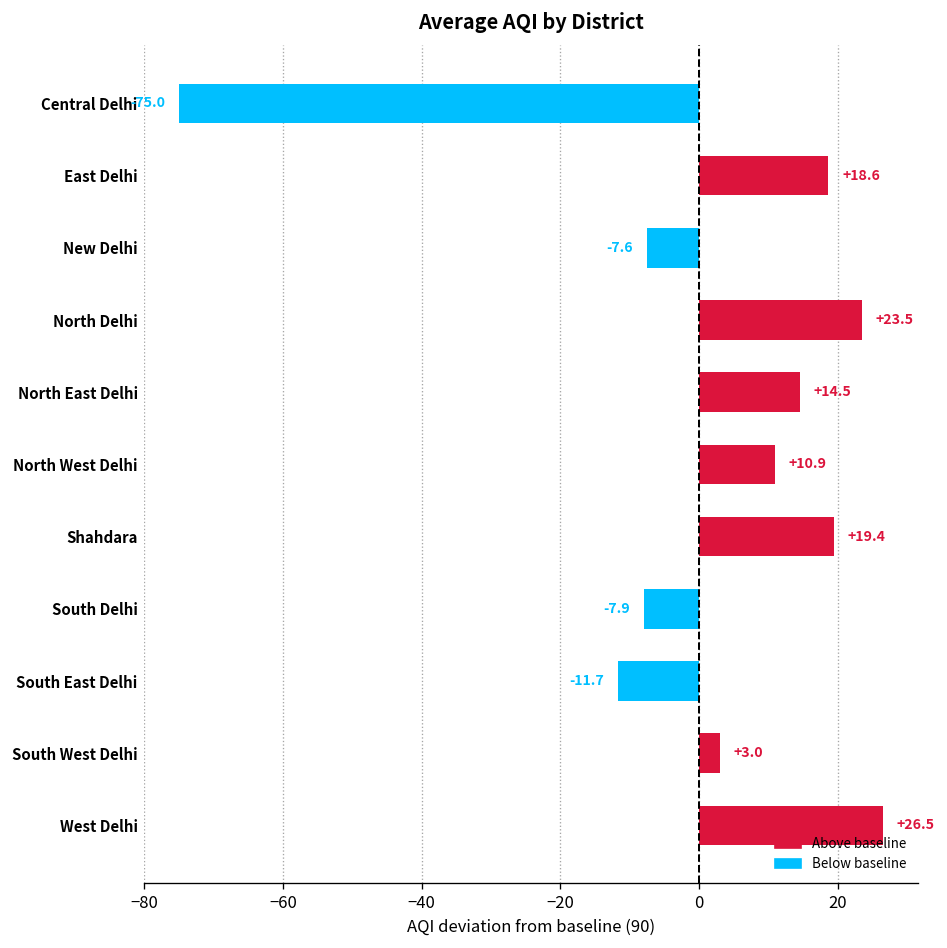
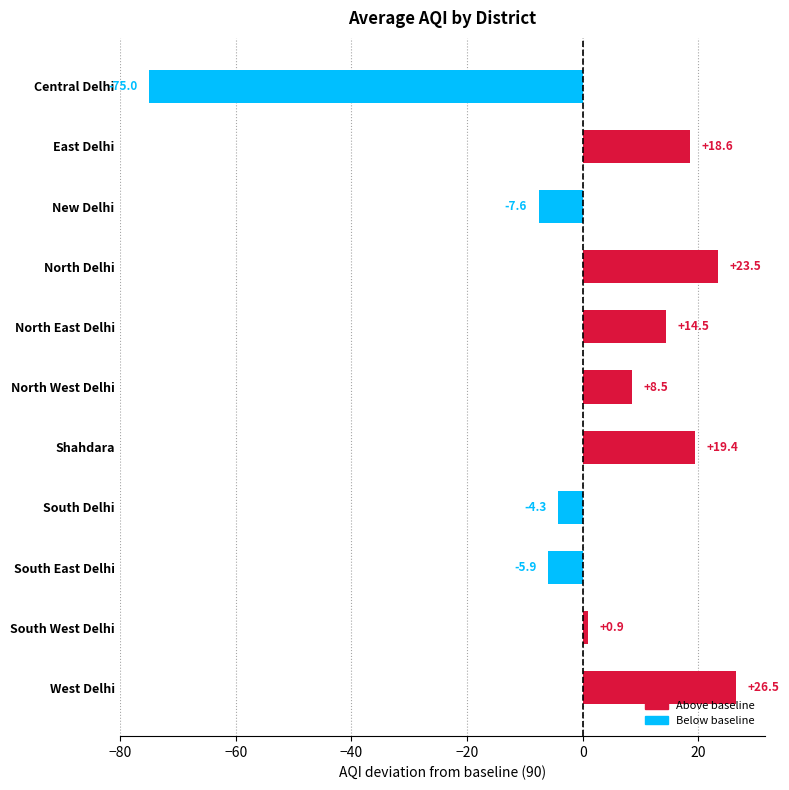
North West Delhi: +10.9 -> +8.5
South Delhi: -7.9 -> -4.3
South East Delhi: -11.7 -> -5.9
South West Delhi: +3.0 -> +0.9
